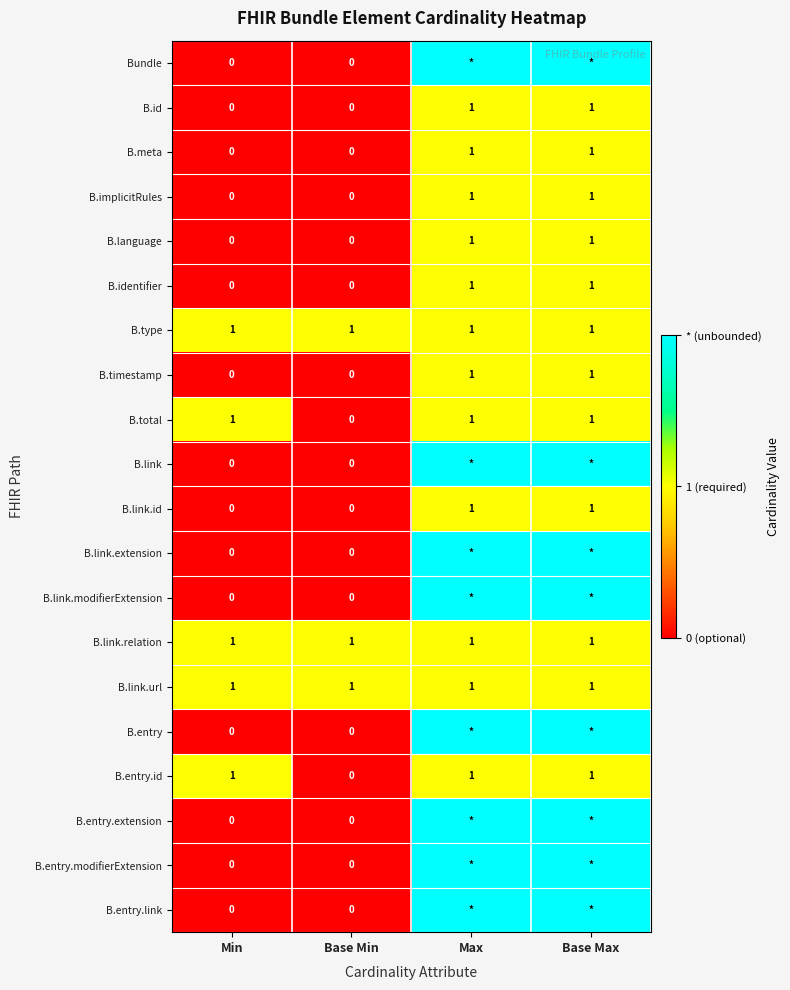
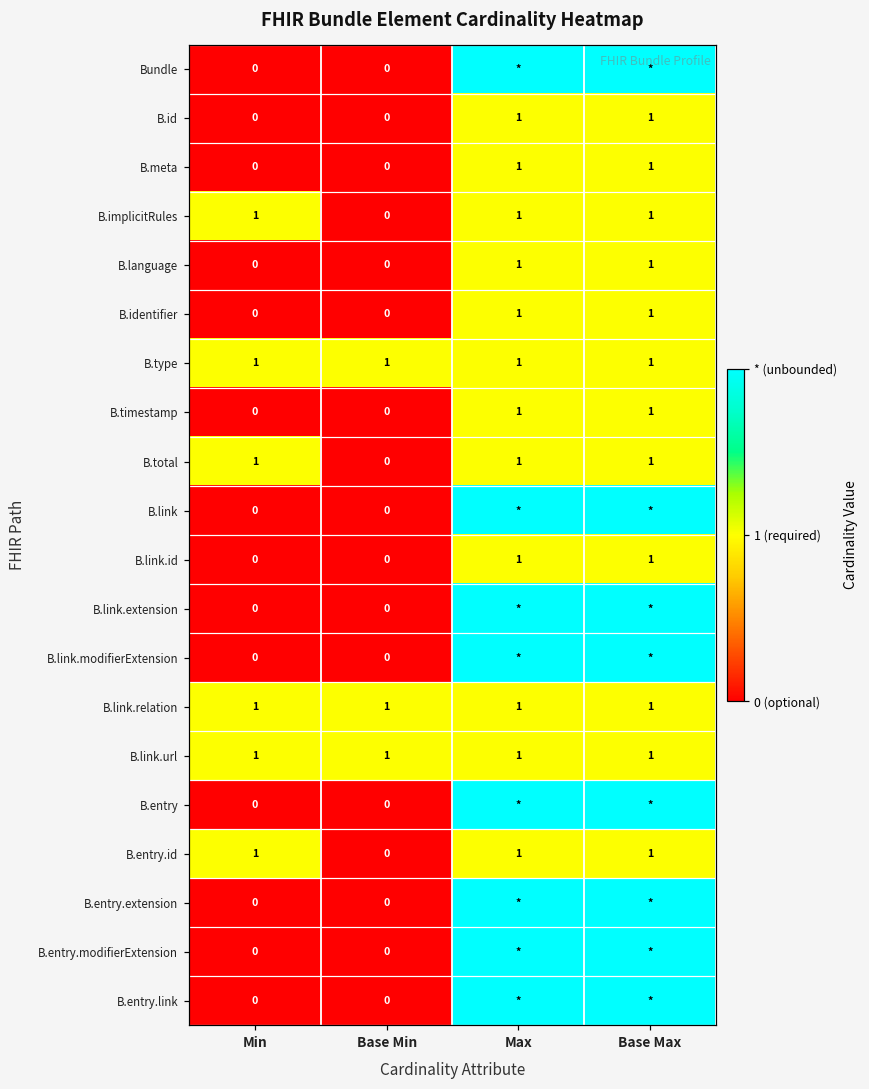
B.implicitRules, Min: 0 -> 1
